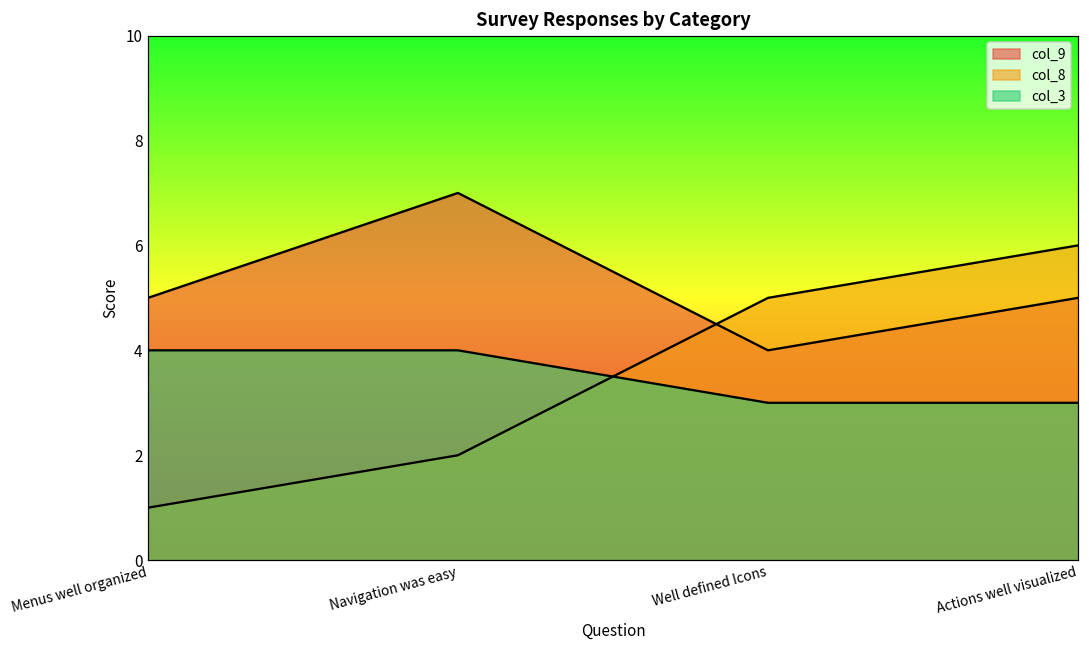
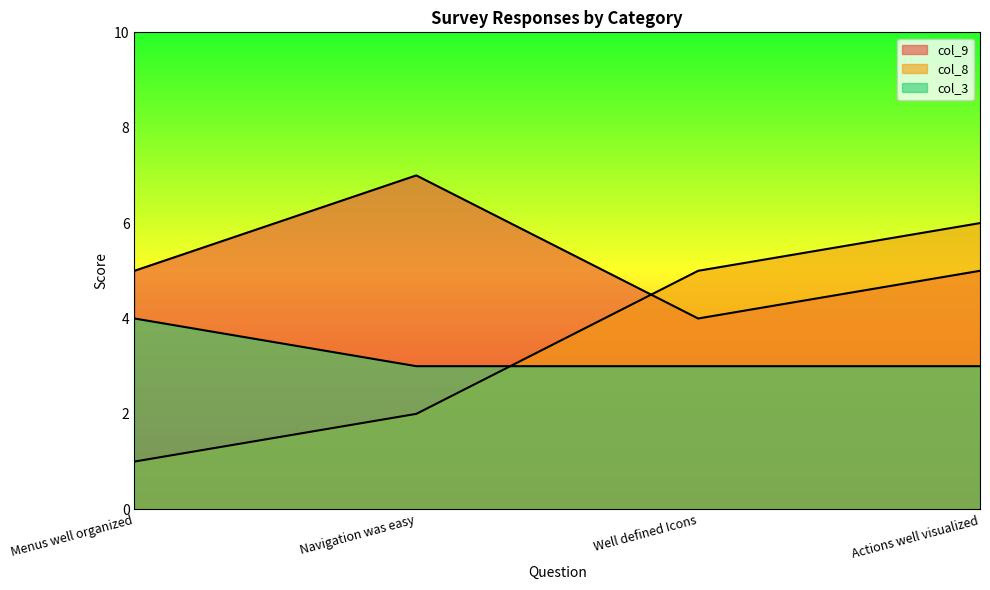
col_3, Navigation was easy: 4 -> 3
